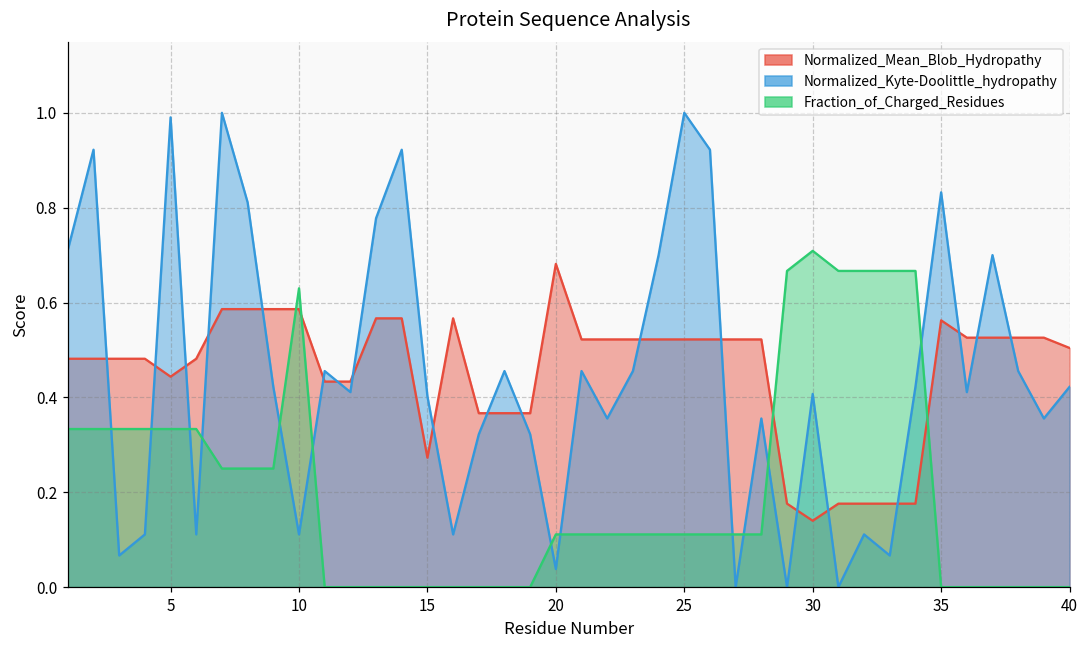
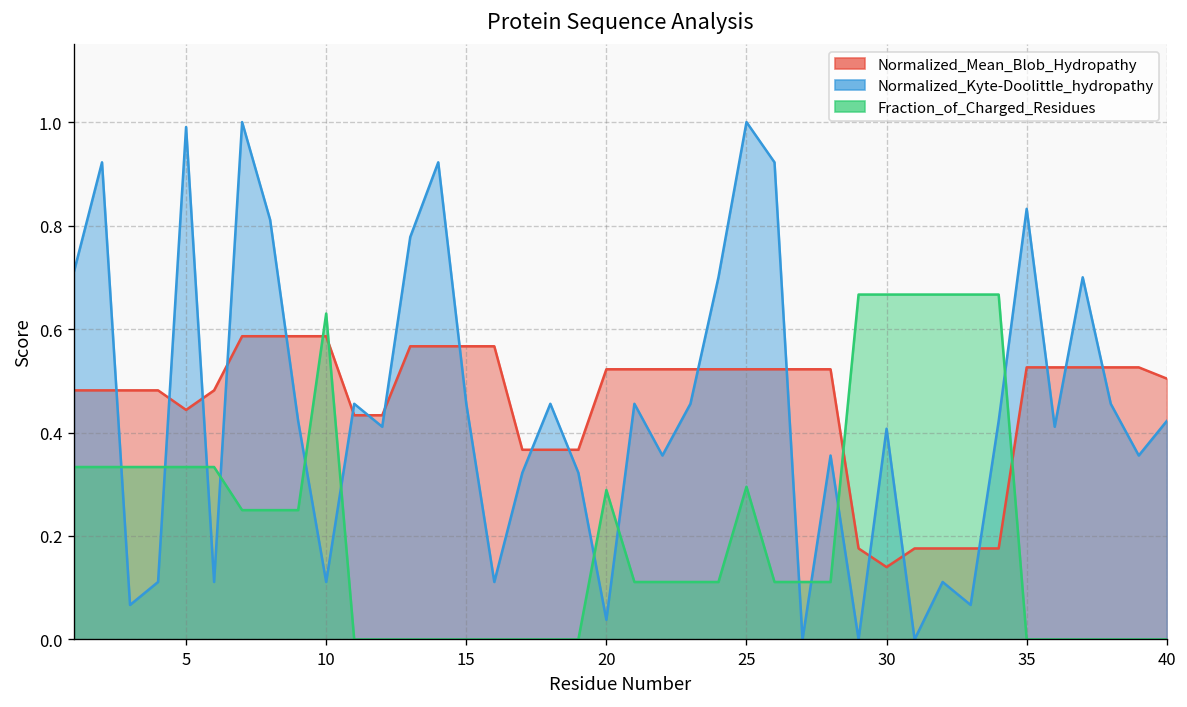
Normalized_Mean_Blob_Hydropathy, 15: 0.27 -> 0.57
Normalized_Kyte-Doolittle_hydropathy, 15: 0.40 -> 0.46
Normalized_Mean_Blob_Hydropathy, 20: 0.68 -> 0.52
Fraction_of_Charged_Residues, 20: 0.11 -> 0.29
Fraction_of_Charged_Residues, 25: 0.11 -> 0.30
Fraction_of_Charged_Residues, 30: 0.71 -> 0.67
Normalized_Mean_Blob_Hydropathy, 35: 0.56 -> 0.53
